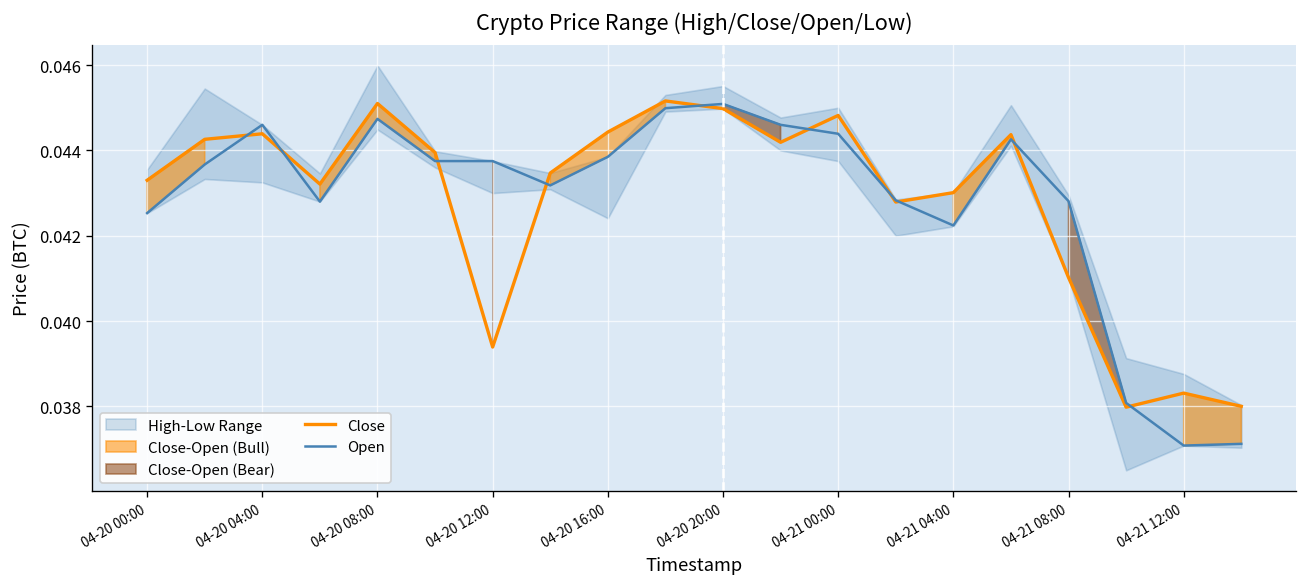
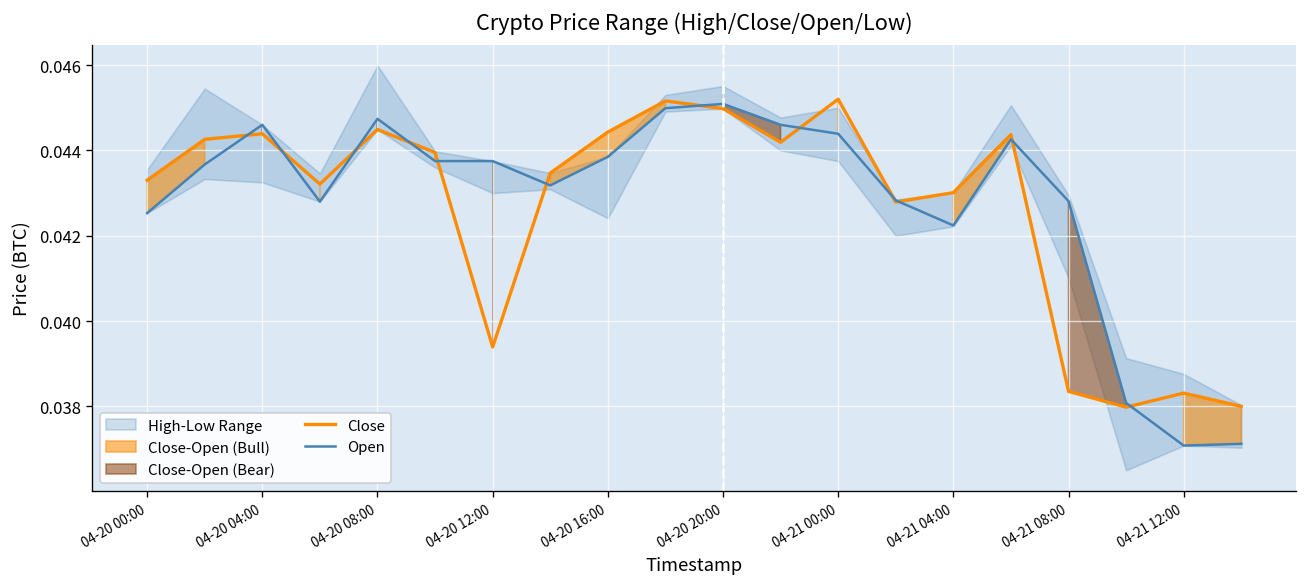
Close, 04-20 08:00: 0.0451 -> 0.0445
Close, 04-21 00:00: 0.0448 -> 0.0452
Close, 04-21 08:00: 0.0410 -> 0.0384
